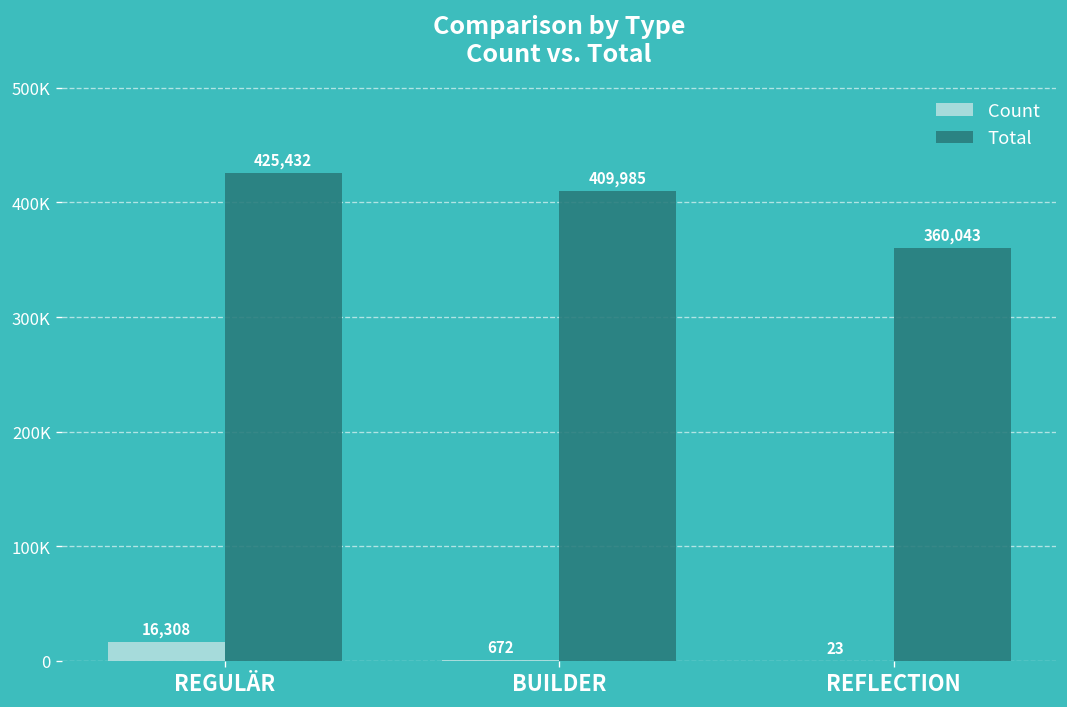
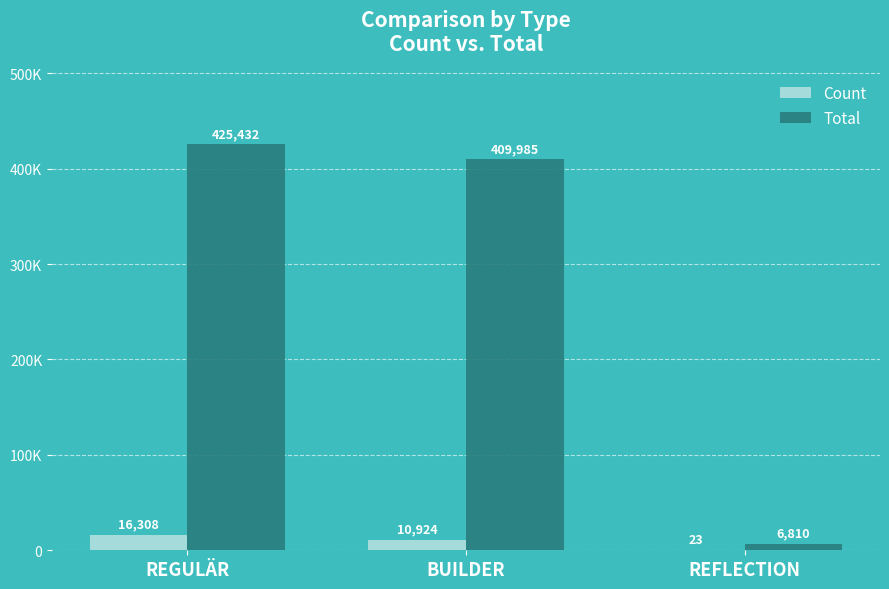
Count, BUILDER: 672 -> 10,924
Total, REFLECTION: 360,043 -> 6,810
